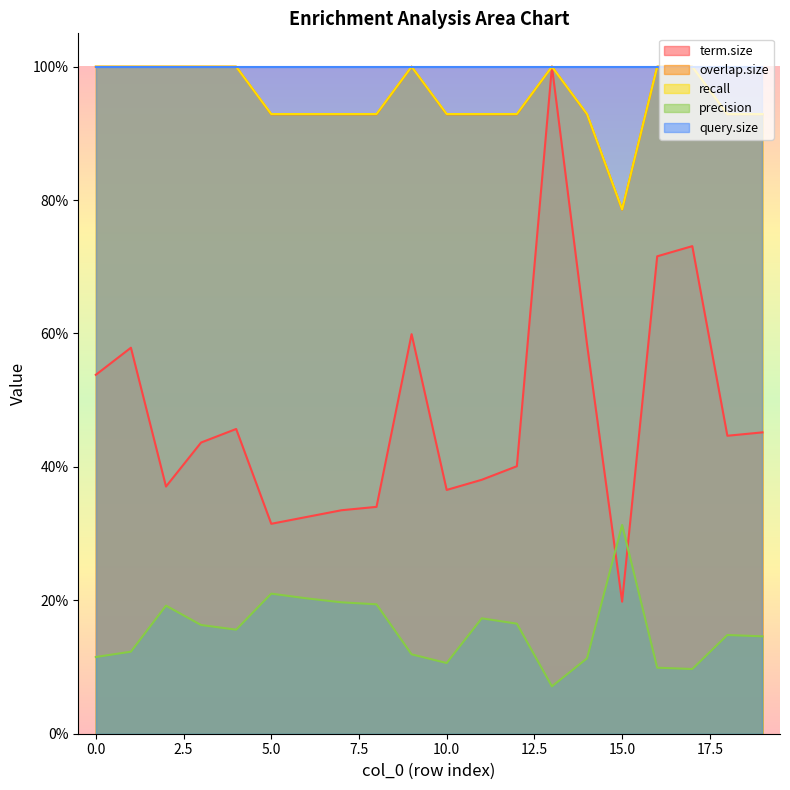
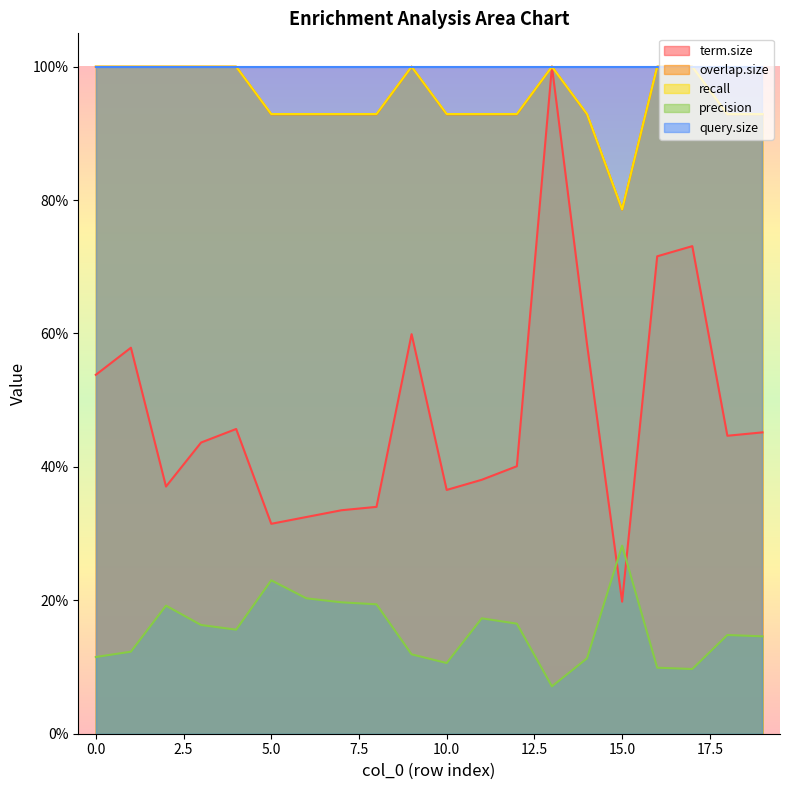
precision, 5.0: 21% -> 23%
precision, 15.0: 31% -> 28%
